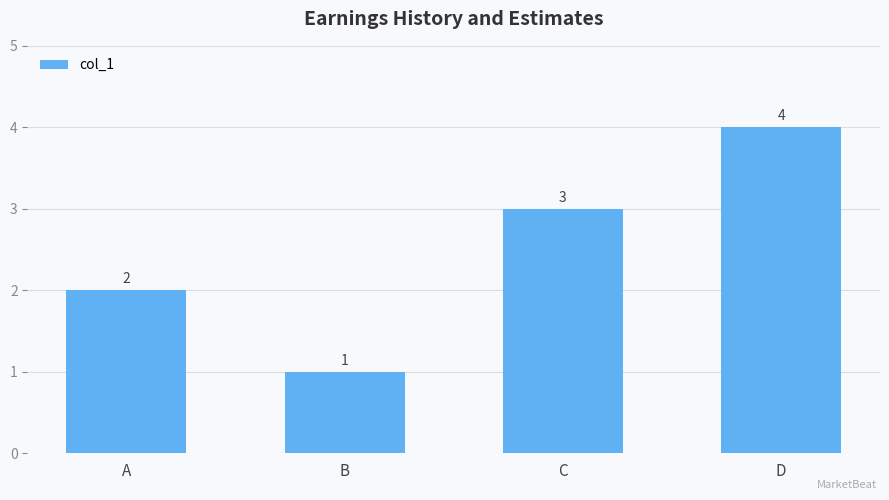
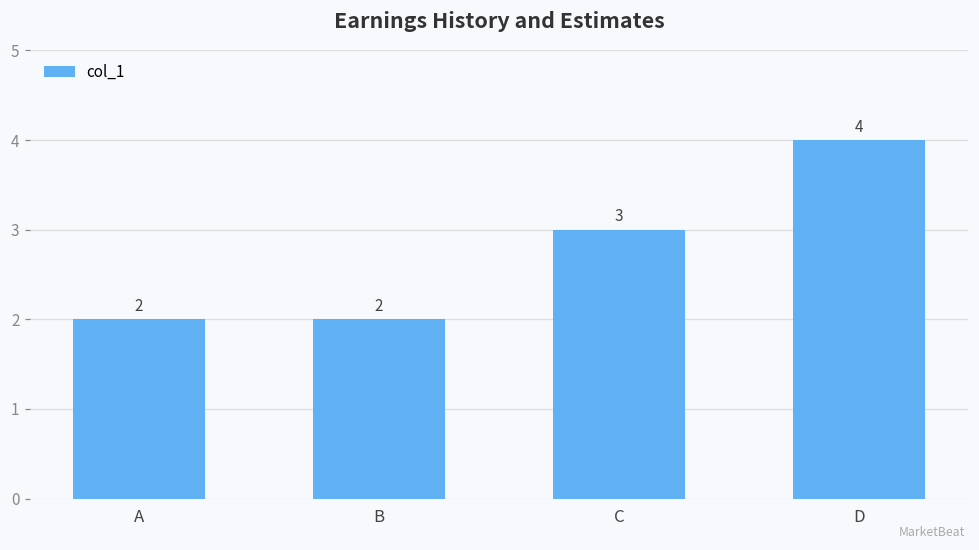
B: 1 -> 2
